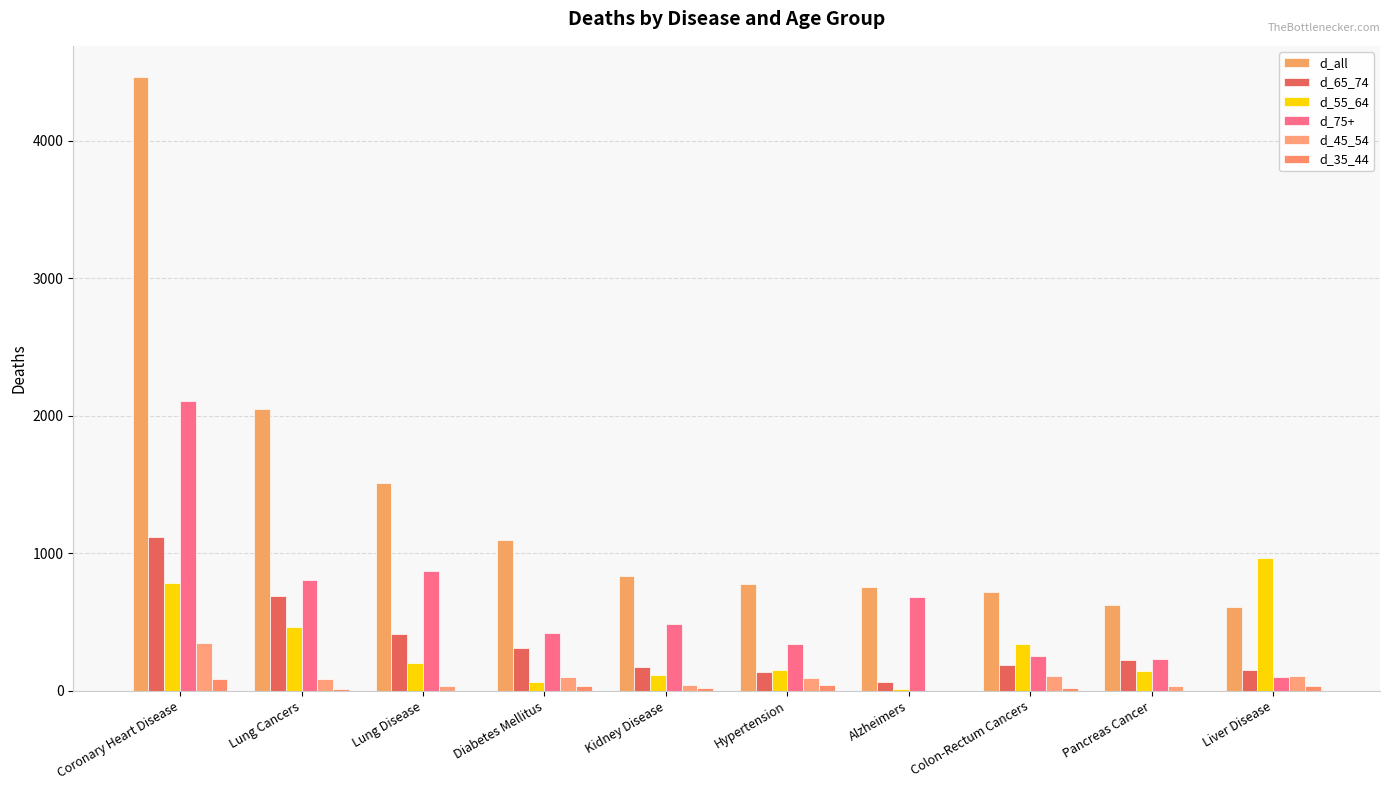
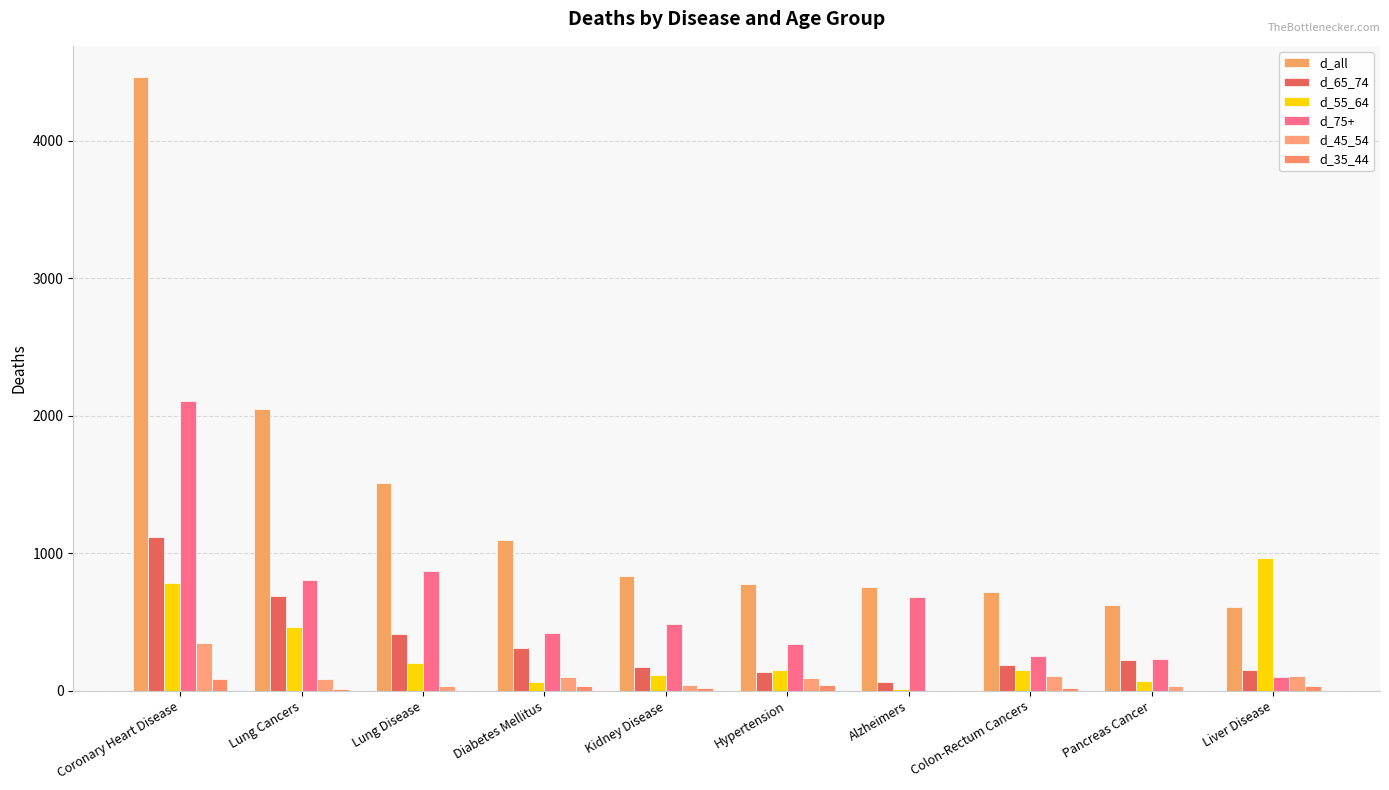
d_55_64, Colon-Rectum Cancers: 340 -> 150
d_55_64, Pancreas Cancer: 140 -> 70
